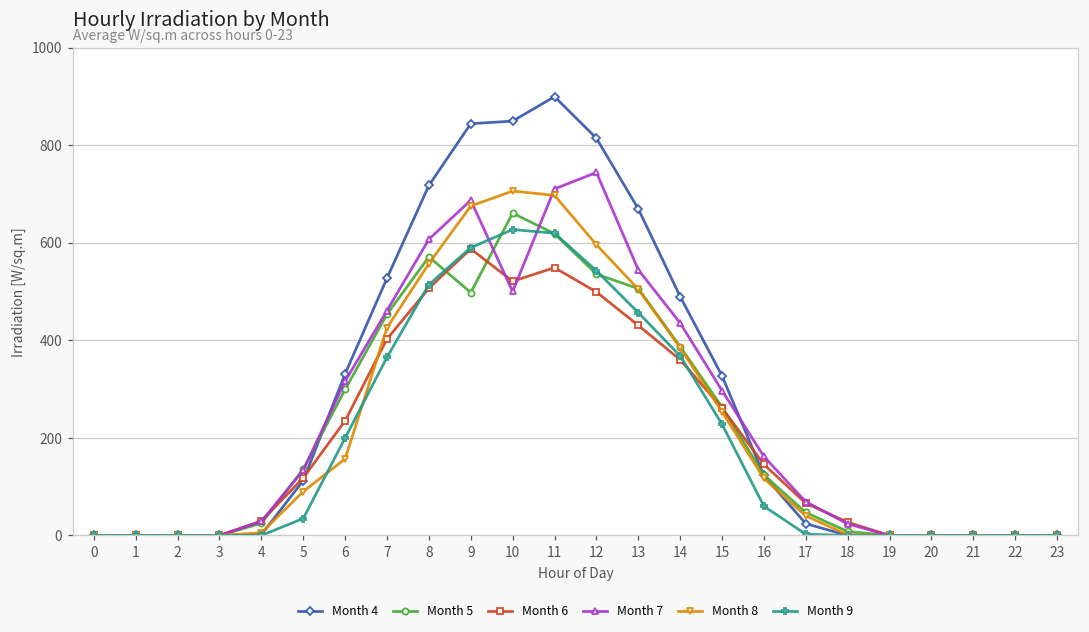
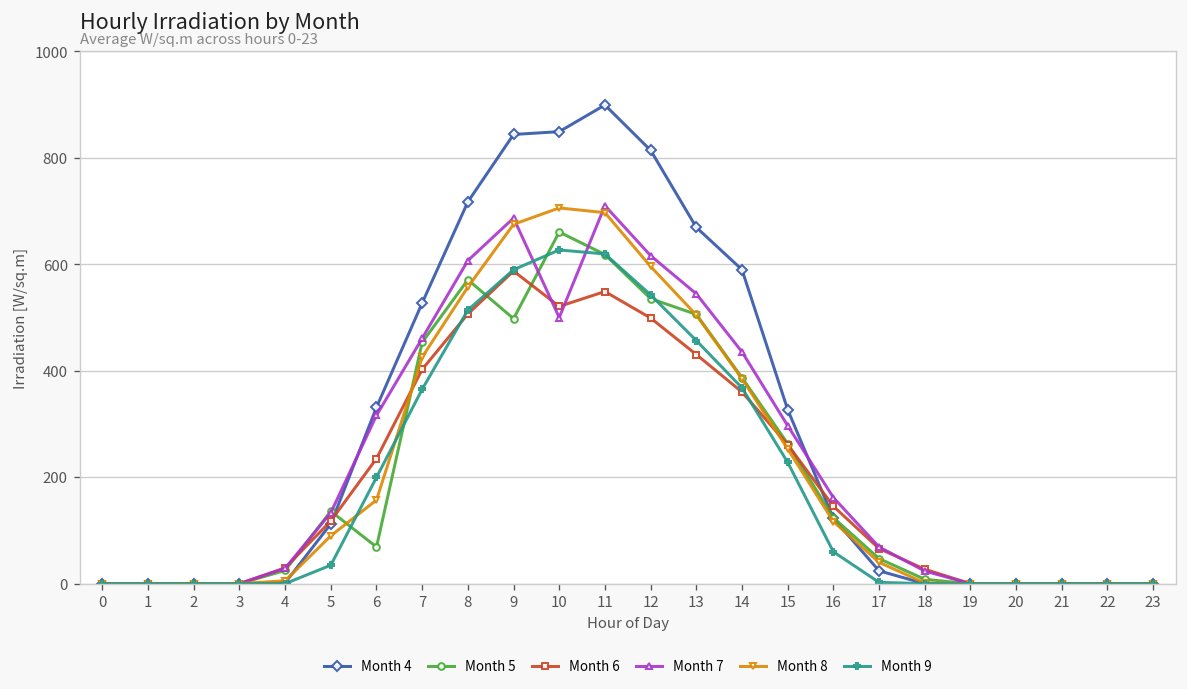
Month 5, 6: 300 -> 70
Month 7, 12: 740 -> 620
Month 4, 14: 490 -> 590
